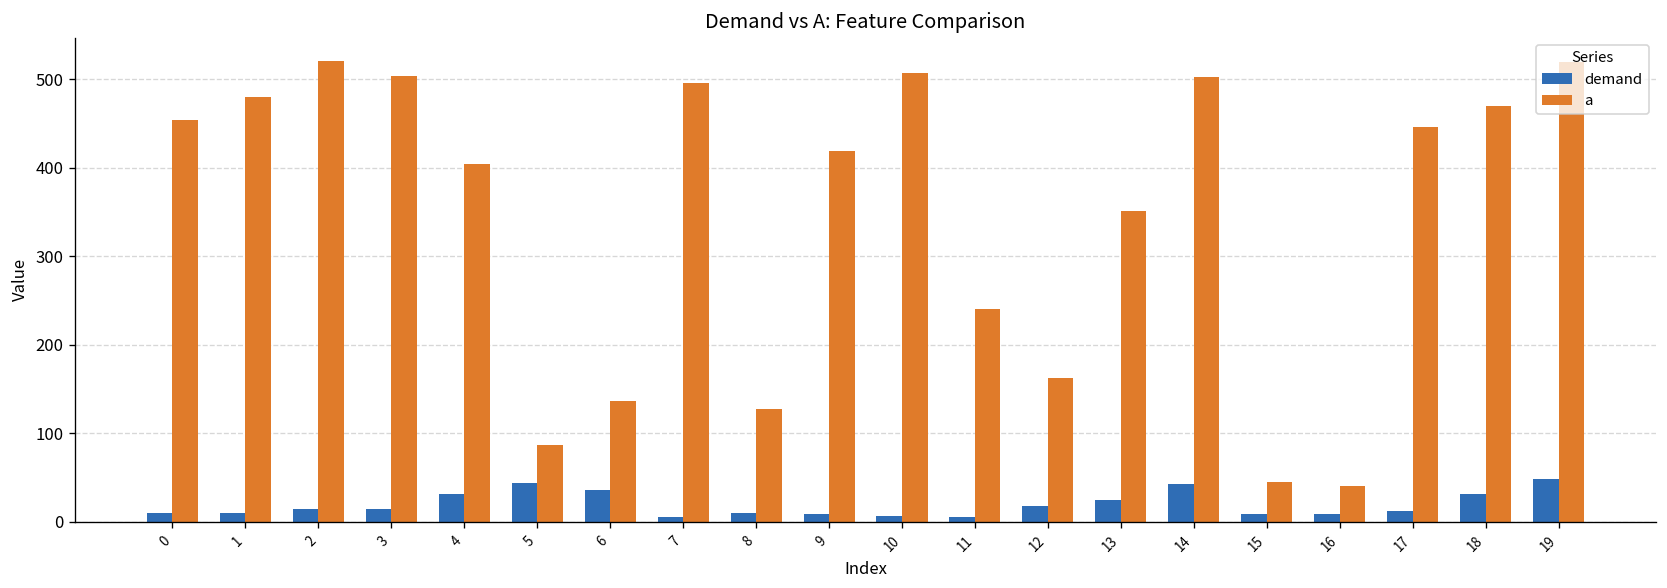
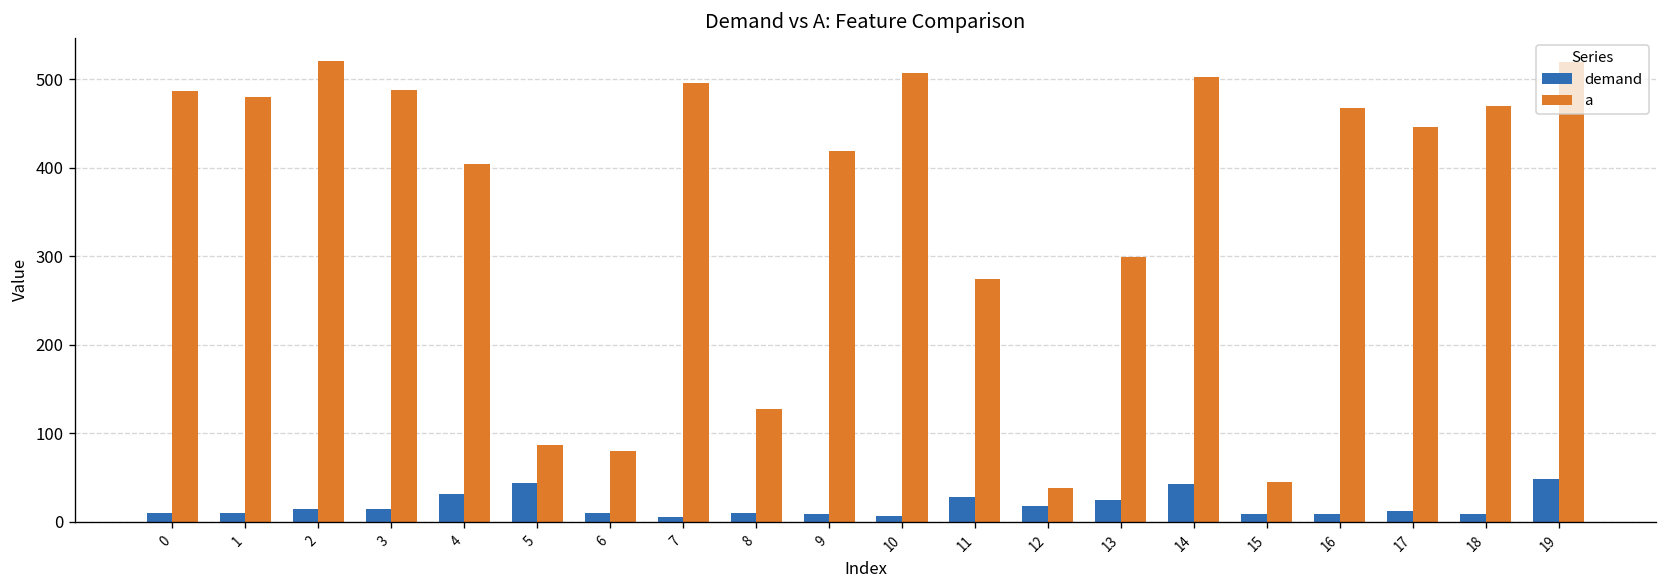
a, 0: 450 -> 490
a, 3: 500 -> 490
demand, 6: 40 -> 10
a, 6: 140 -> 80
demand, 11: 10 -> 30
a, 11: 240 -> 270
a, 12: 160 -> 40
a, 13: 350 -> 300
a, 16: 40 -> 470
demand, 18: 30 -> 10
